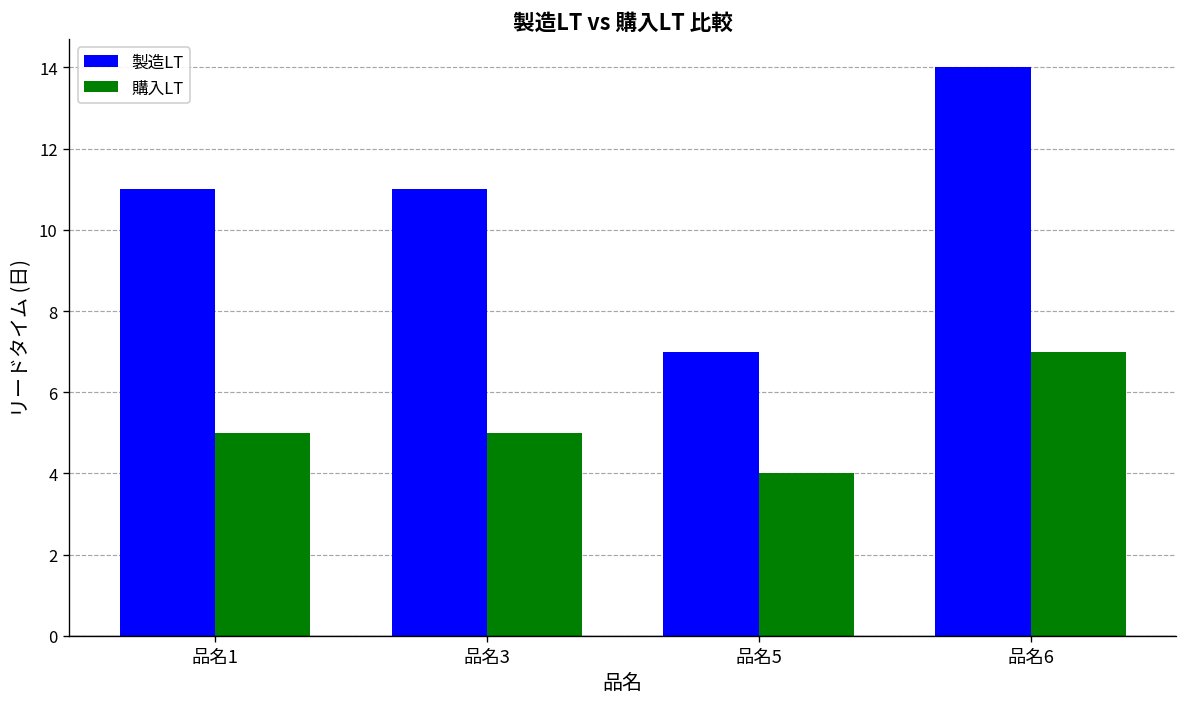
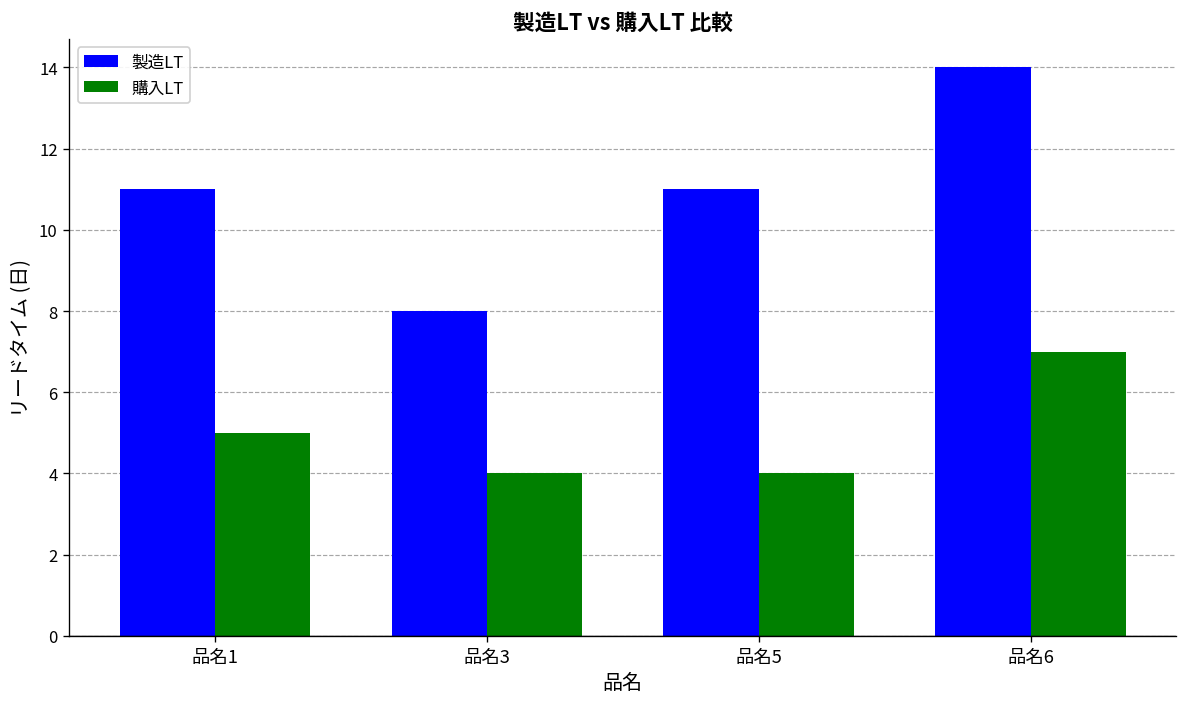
製造LT, 品名3: 11 -> 8
購入LT, 品名3: 5 -> 4
製造LT, 品名5: 7 -> 11
